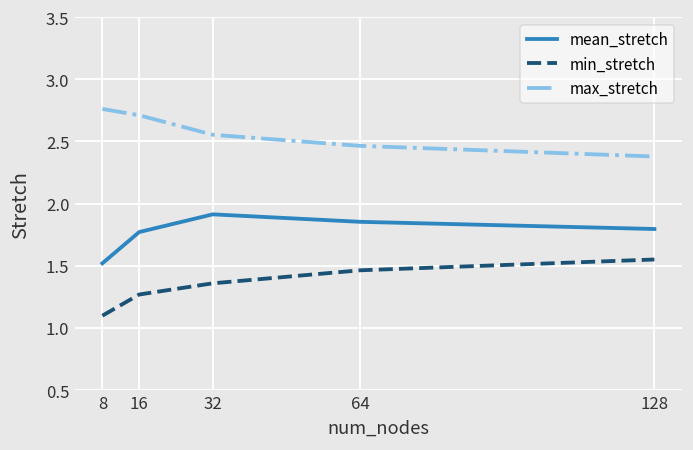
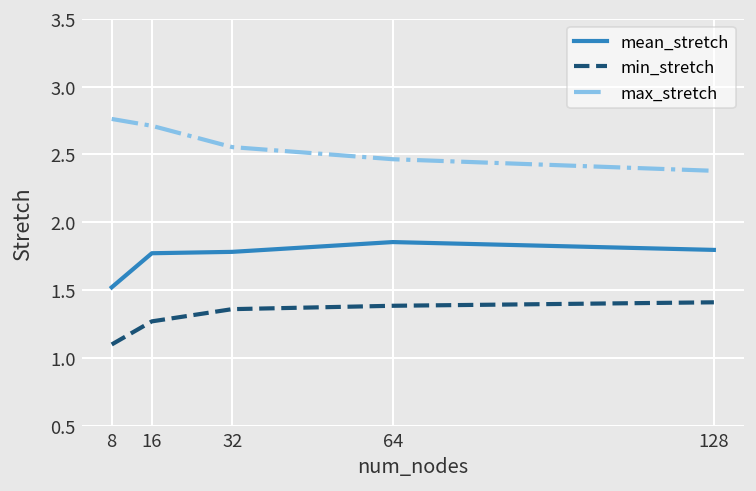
mean_stretch, 32: 1.91 -> 1.78
min_stretch, 64: 1.46 -> 1.38
min_stretch, 128: 1.55 -> 1.41
